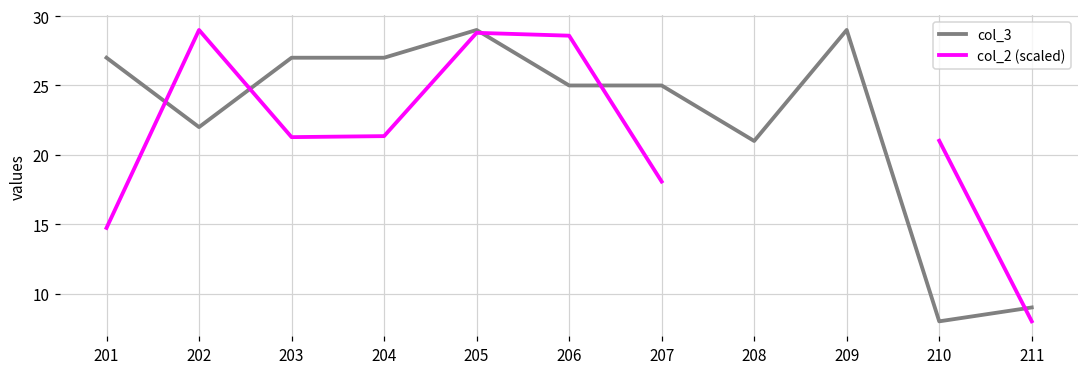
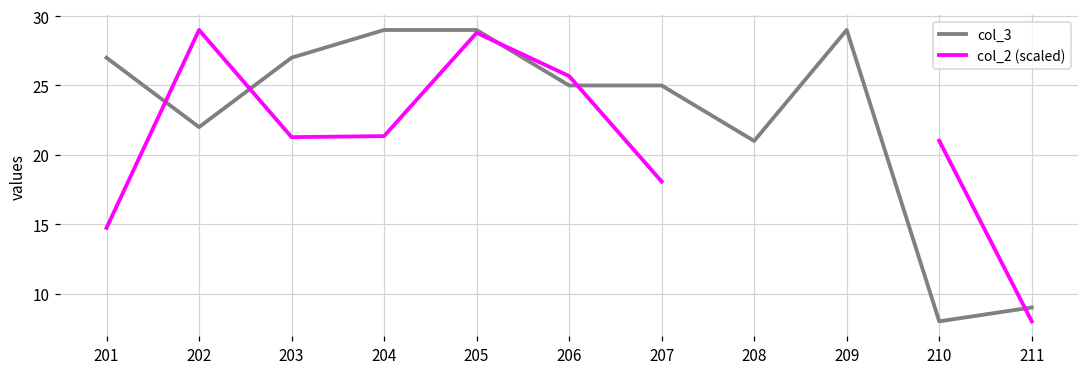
col_3, 204: 27 -> 29
col_2 (scaled), 206: 28.6 -> 25.7
